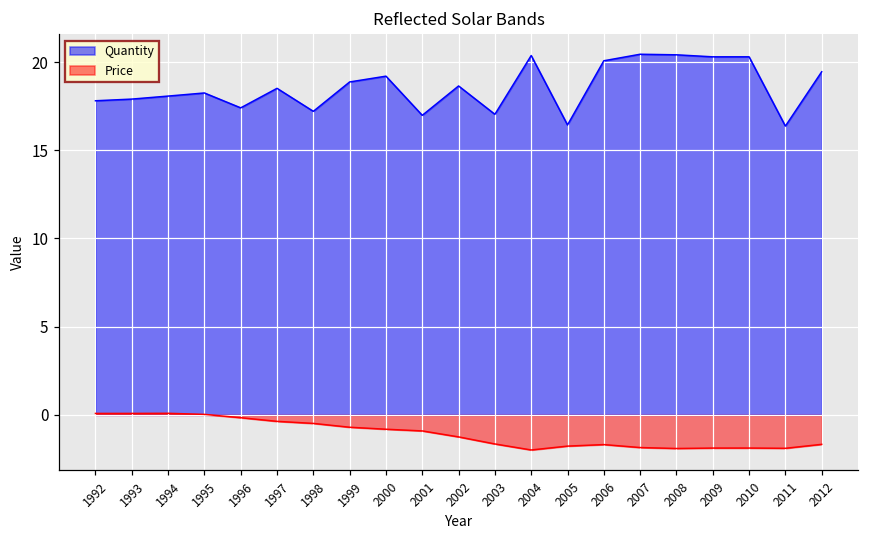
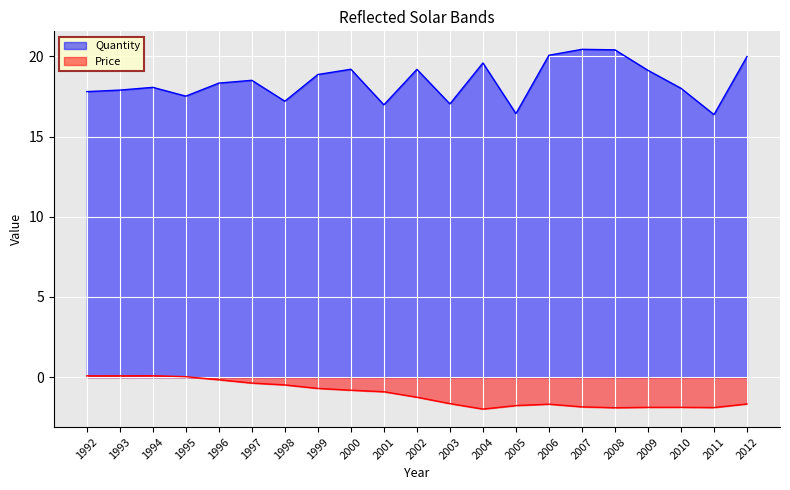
Quantity, 1995: 18.2 -> 17.5
Quantity, 1996: 17.4 -> 18.3
Quantity, 2002: 18.6 -> 19.2
Quantity, 2004: 20.4 -> 19.6
Quantity, 2009: 20.3 -> 19.1
Quantity, 2010: 20.3 -> 18.0
Quantity, 2012: 19.4 -> 20.0
